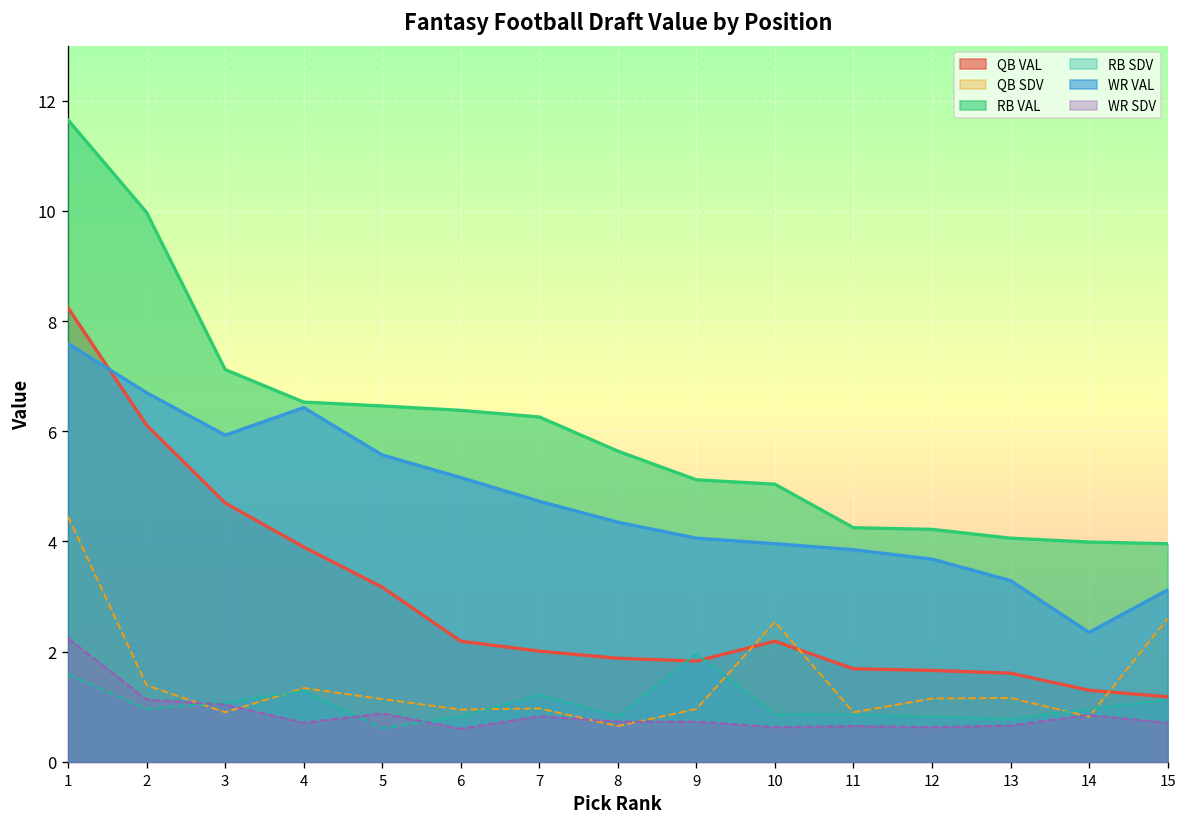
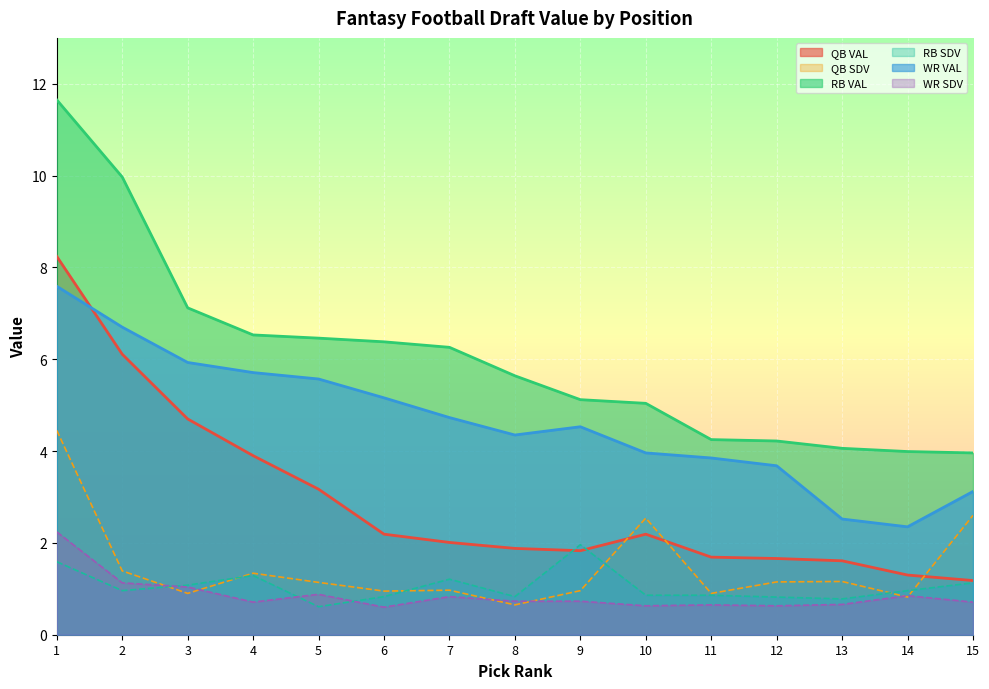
WR VAL, 4: 6.4 -> 5.7
WR VAL, 9: 4.1 -> 4.5
WR VAL, 13: 3.3 -> 2.5
